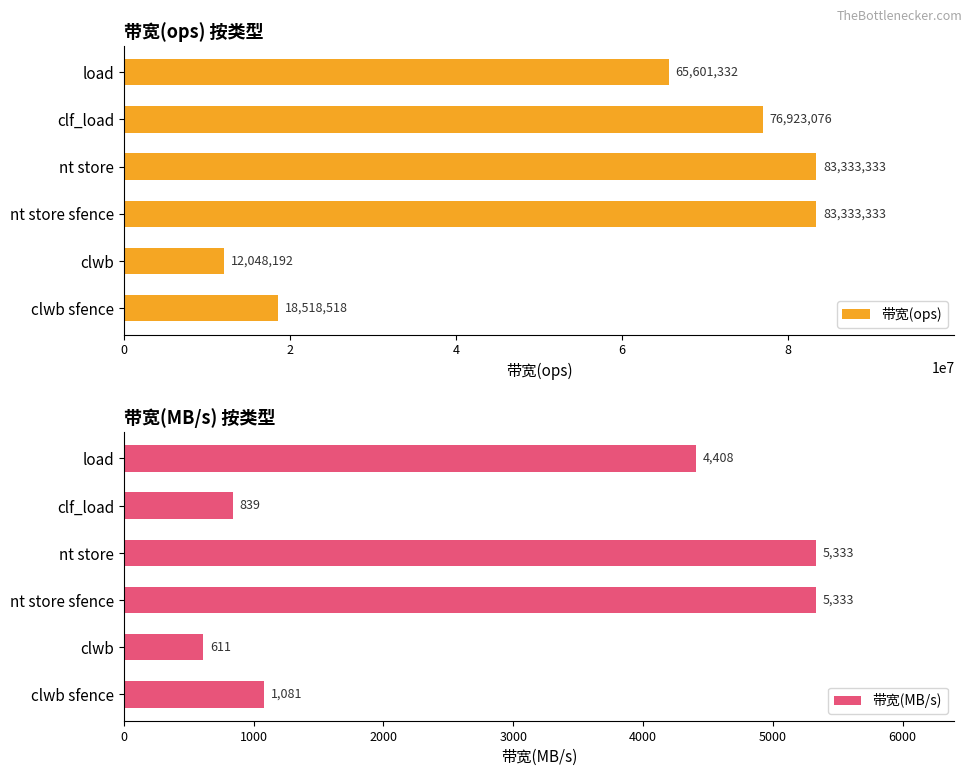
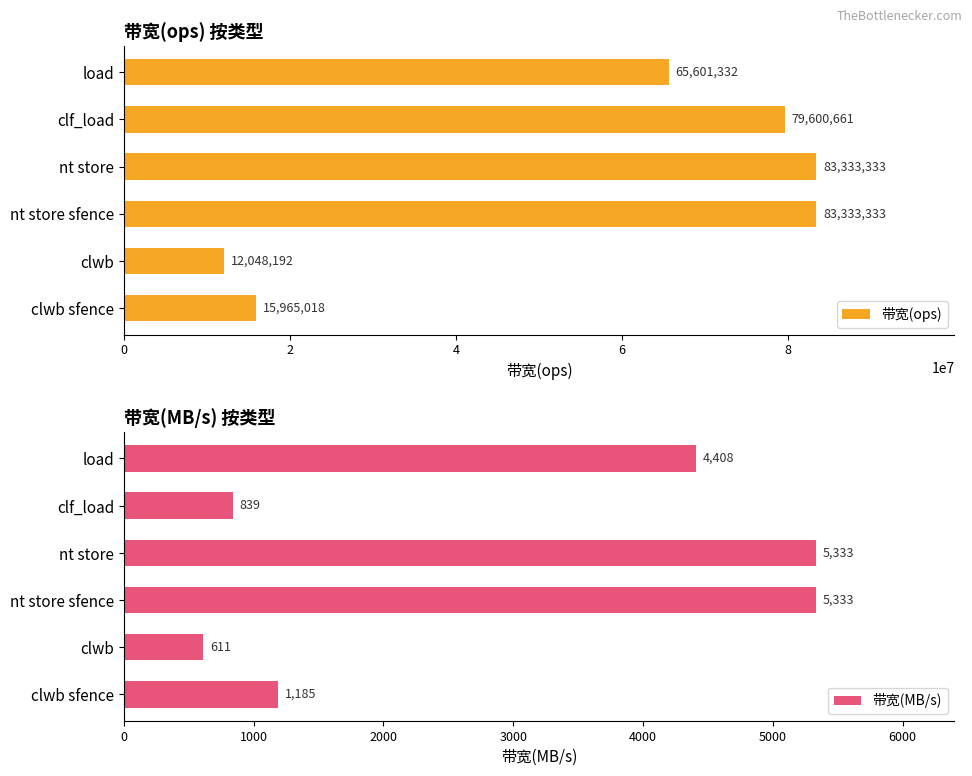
带宽(ops) 按类型, clf_load: 76,923,076 -> 79,600,661
带宽(ops) 按类型, clwb sfence: 18,518,518 -> 15,965,018
带宽(MB/s) 按类型, clwb sfence: 1,081 -> 1,185
